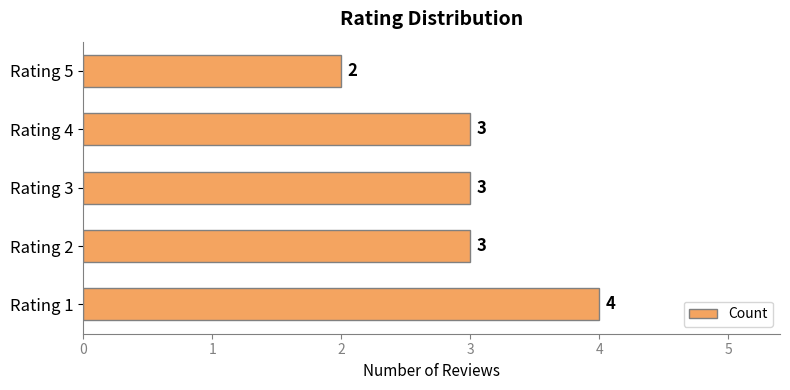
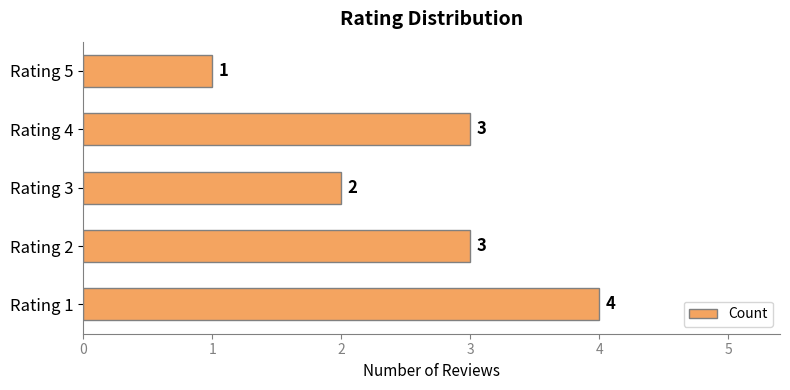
Rating 5: 2 -> 1
Rating 3: 3 -> 2
